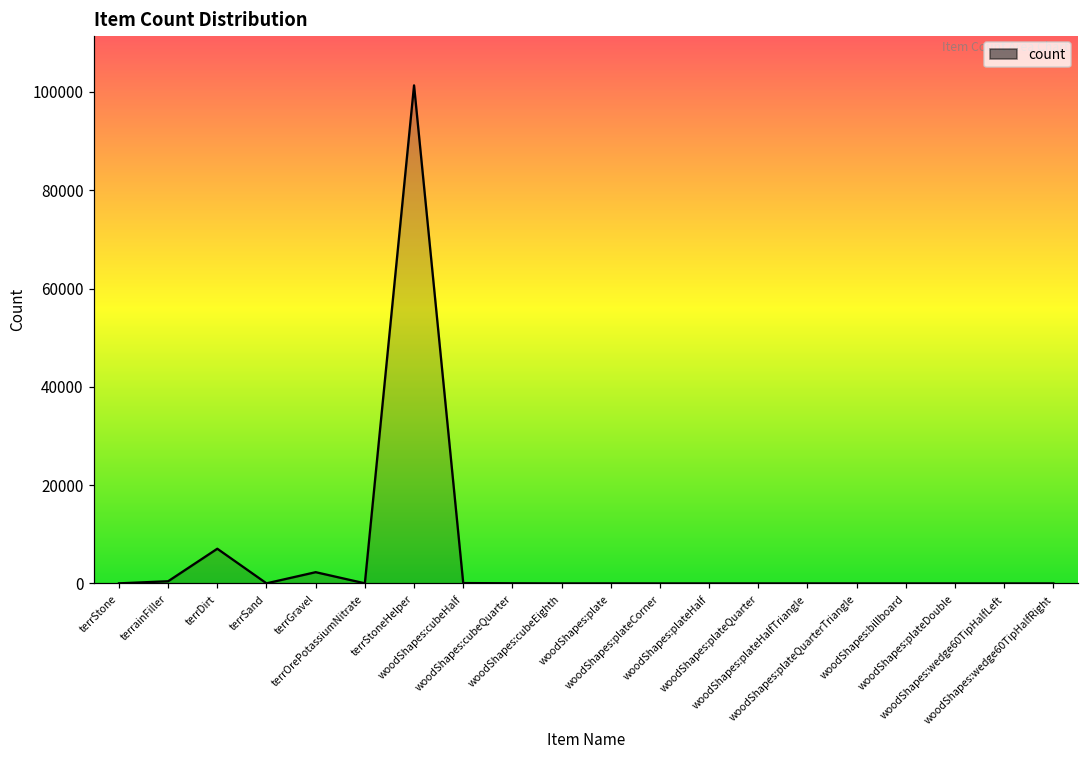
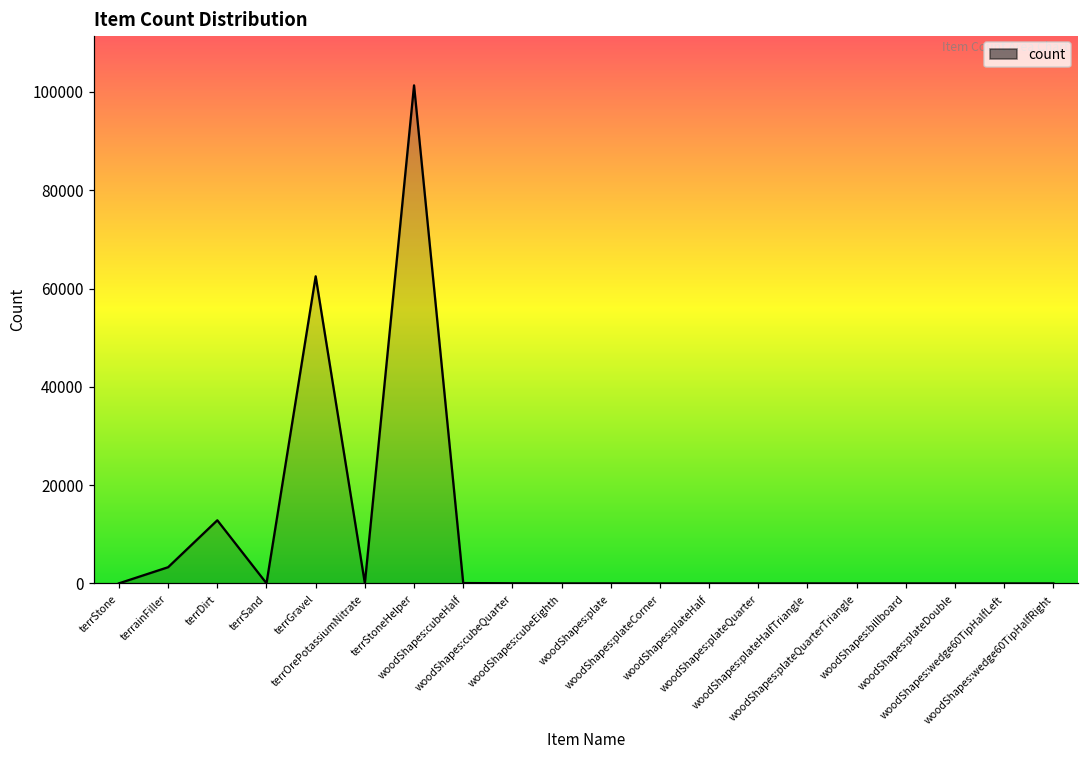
terrainFiller: 0 -> 3000
terrDirt: 7000 -> 13000
terrGravel: 2000 -> 62000
